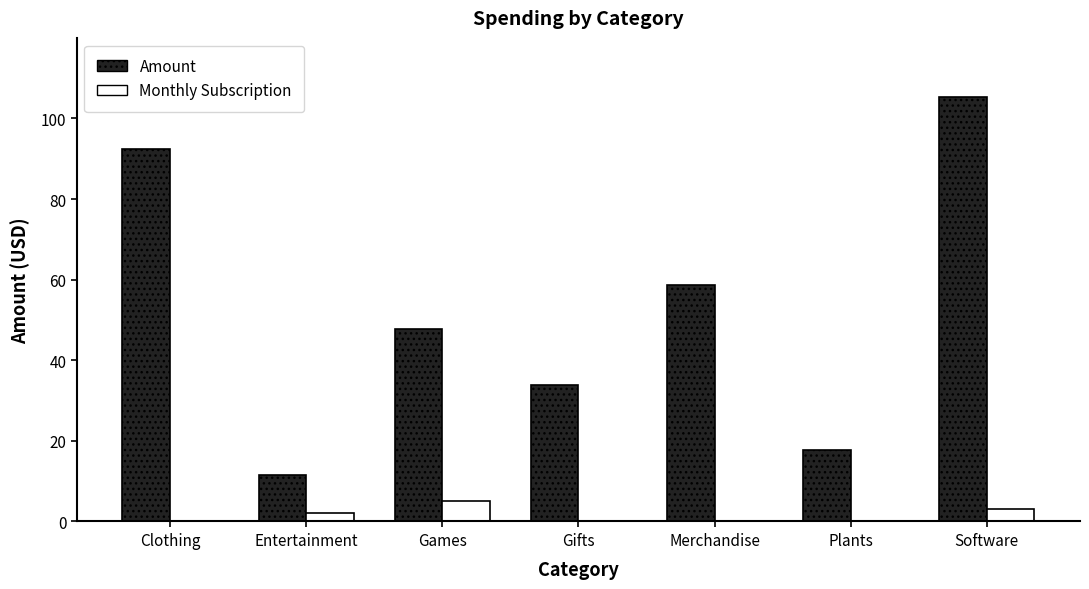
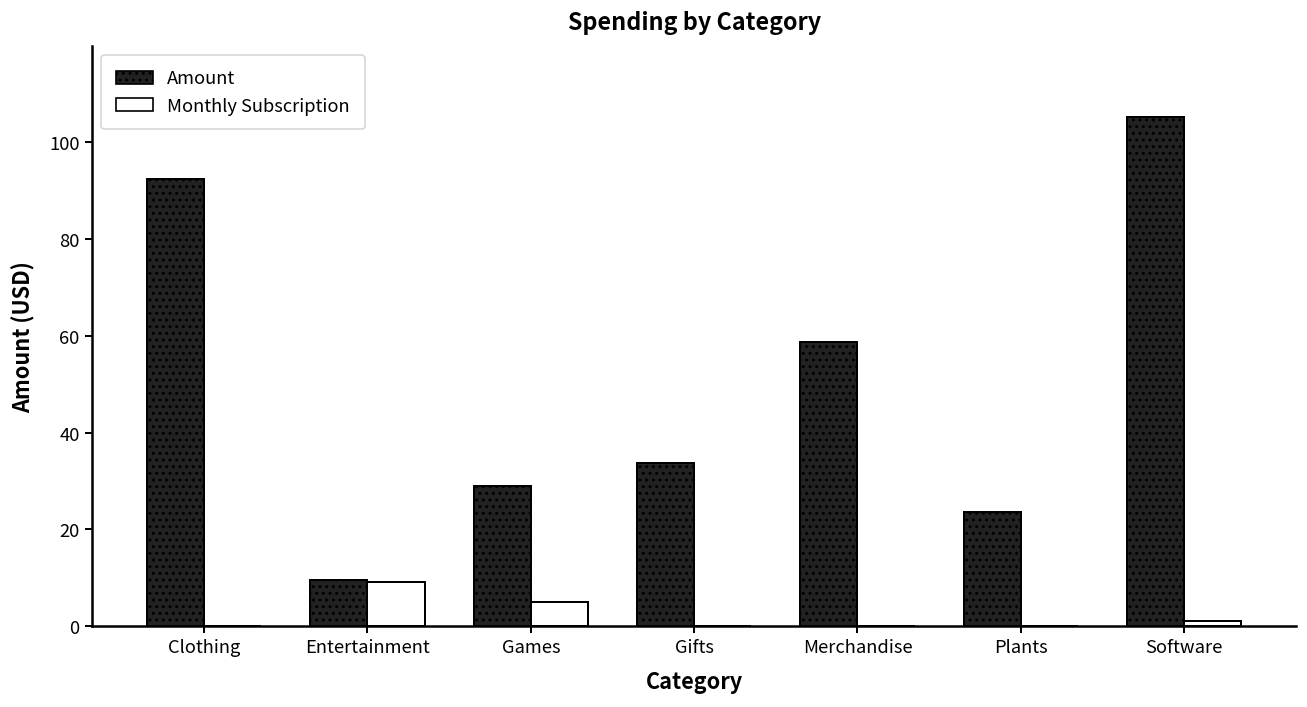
Amount, Entertainment: 12 -> 9
Monthly Subscription, Entertainment: 2 -> 9
Amount, Games: 48 -> 29
Amount, Plants: 18 -> 24
Monthly Subscription, Software: 3 -> 1
